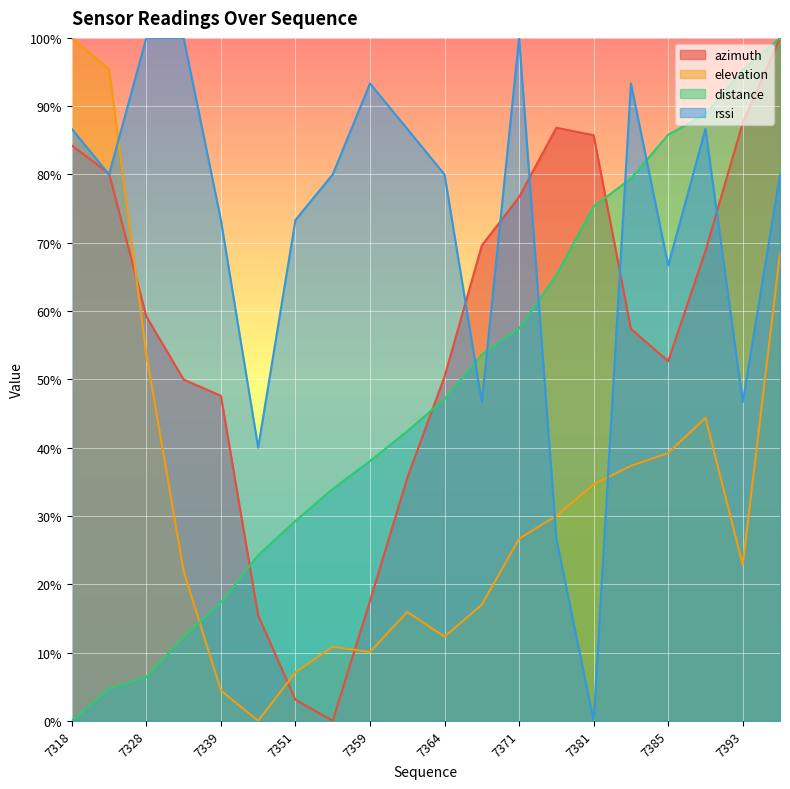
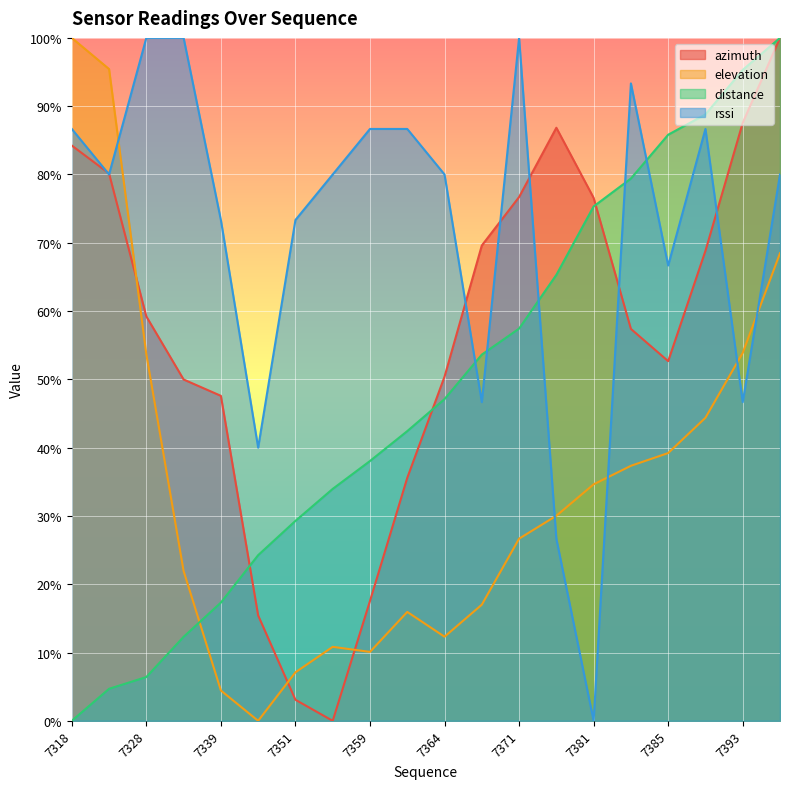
rssi, 7359: 93% -> 87%
azimuth, 7381: 86% -> 77%
elevation, 7393: 23% -> 54%
